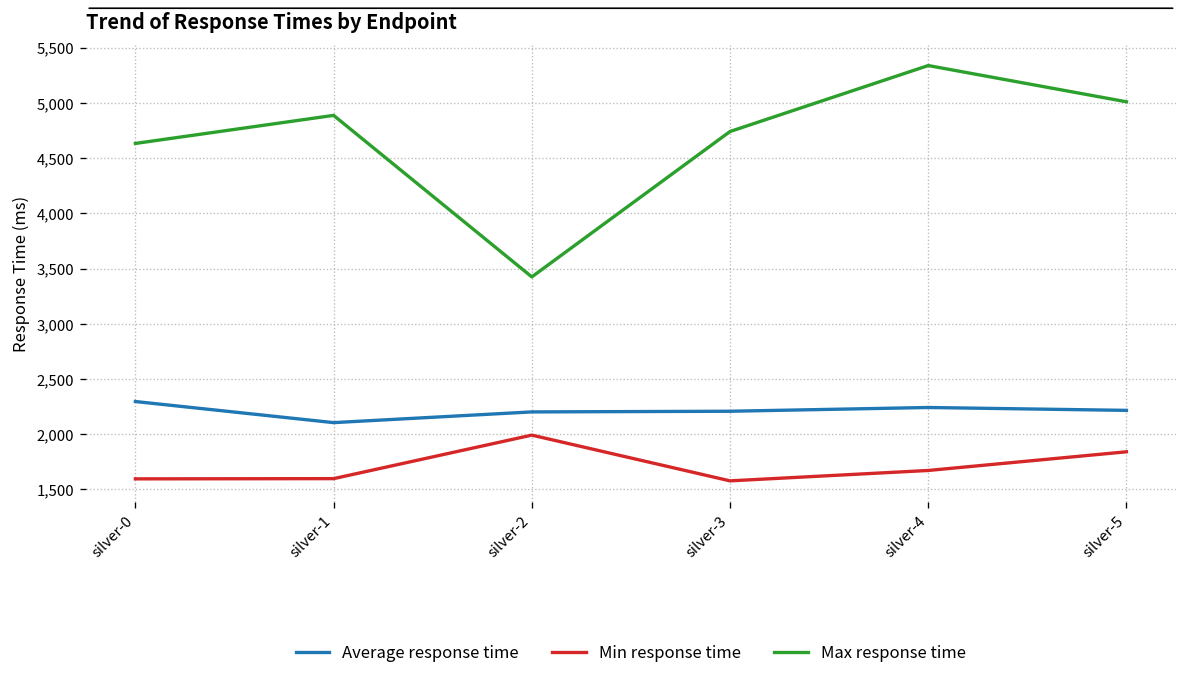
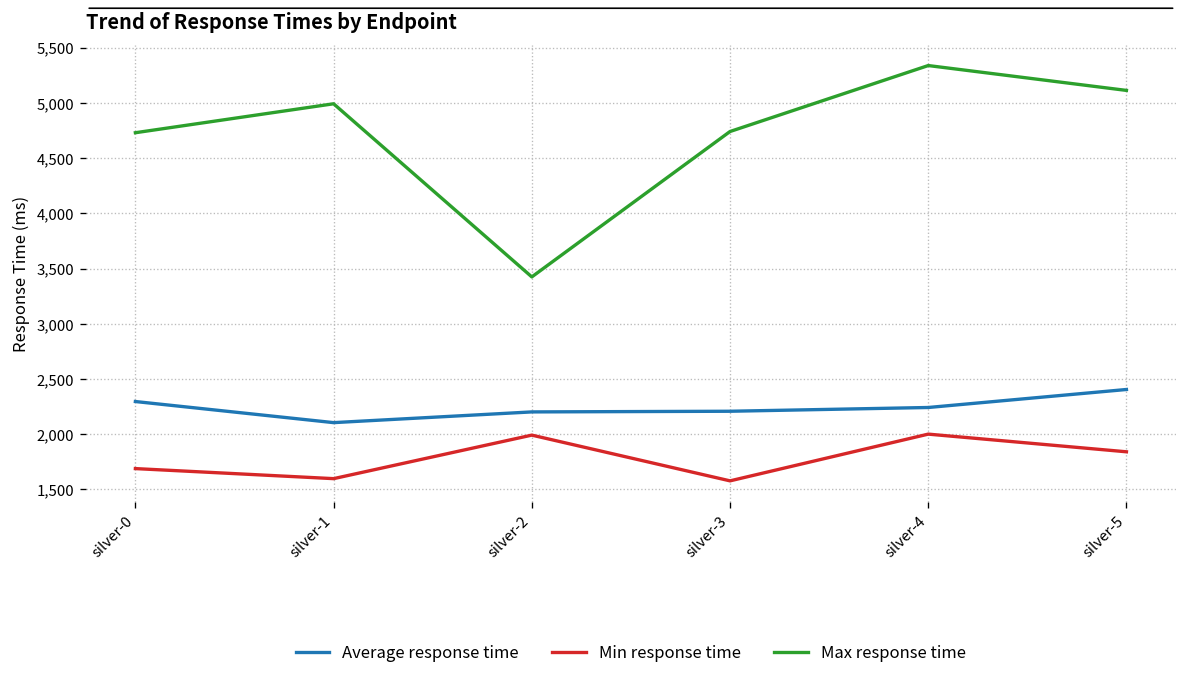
Min response time, silver-0: 1,600 -> 1,700
Max response time, silver-0: 4,600 -> 4,700
Max response time, silver-1: 4,900 -> 5,000
Min response time, silver-4: 1,700 -> 2,000
Average response time, silver-5: 2,200 -> 2,400
Max response time, silver-5: 5,000 -> 5,100
